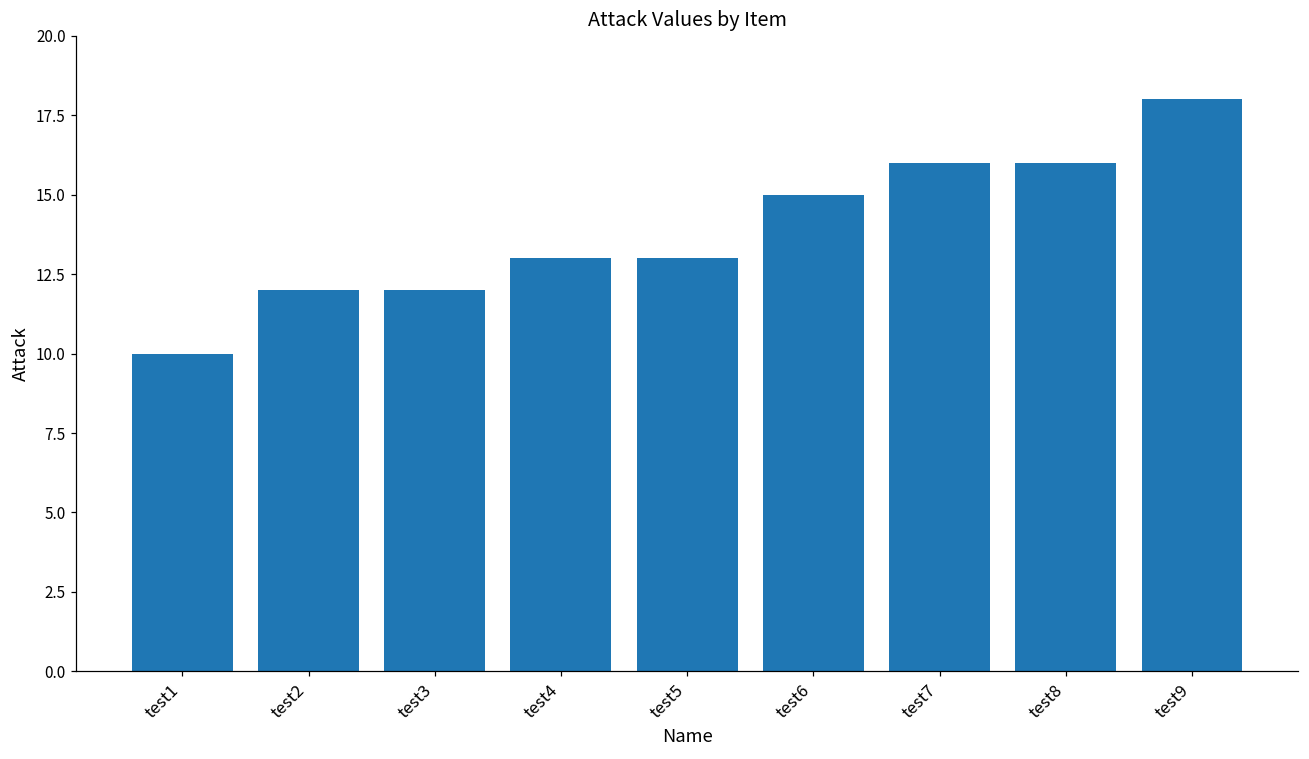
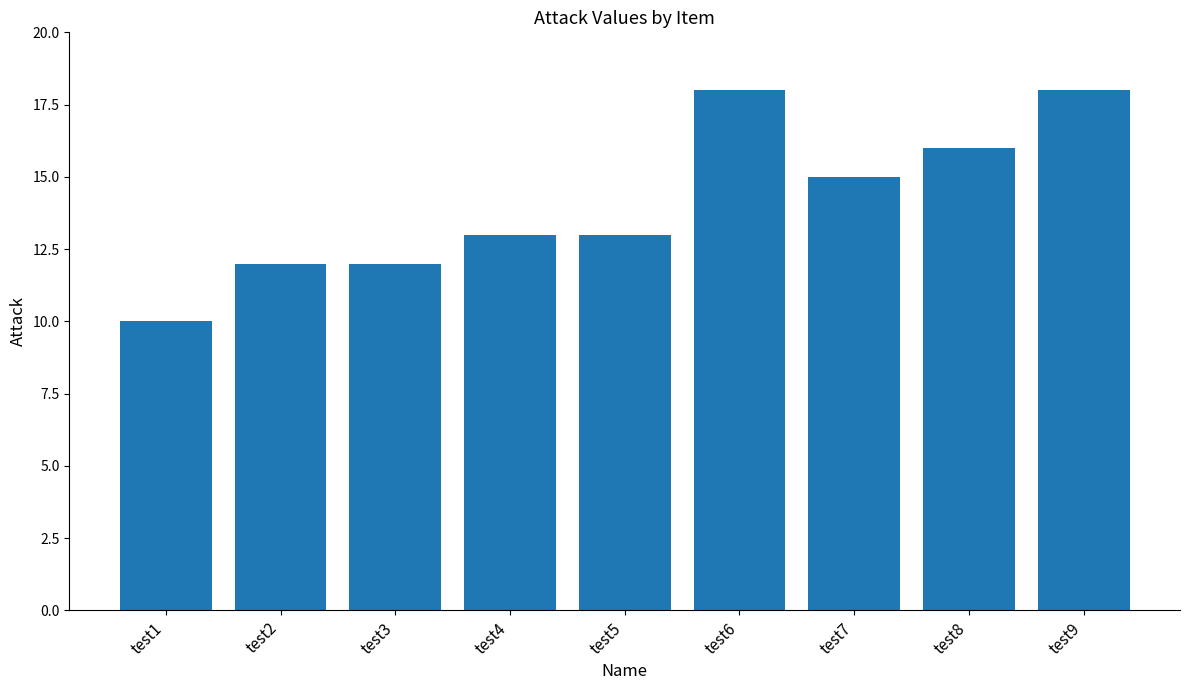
test6: 15 -> 18
test7: 16 -> 15
